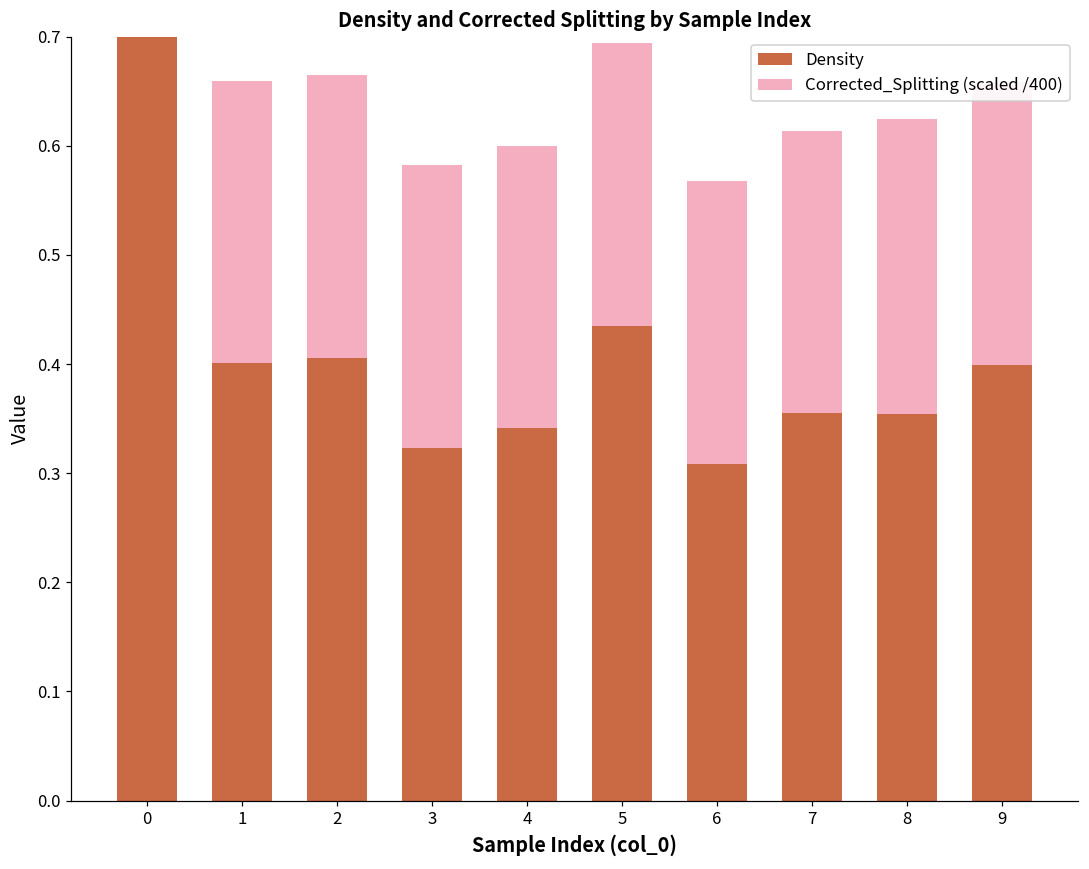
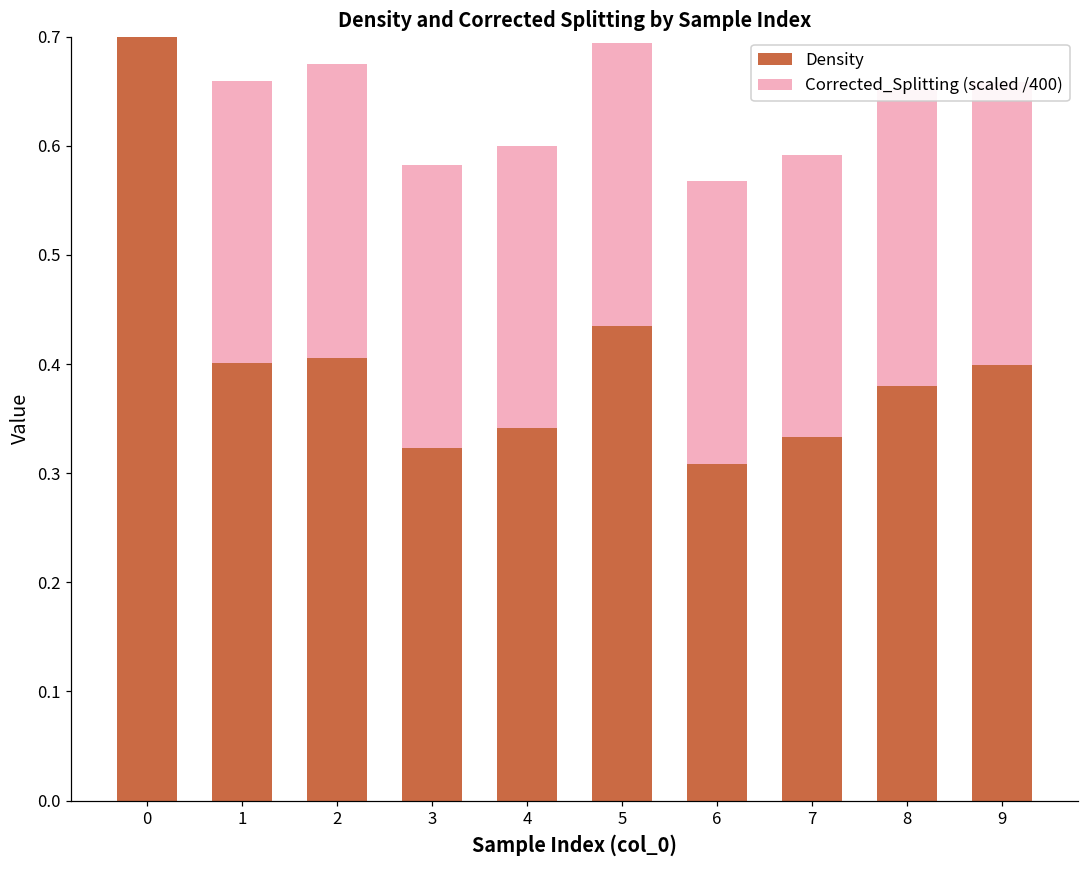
Corrected_Splitting (scaled /400), 2: 0.26 -> 0.27
Density, 7: 0.36 -> 0.33
Density, 8: 0.35 -> 0.38
